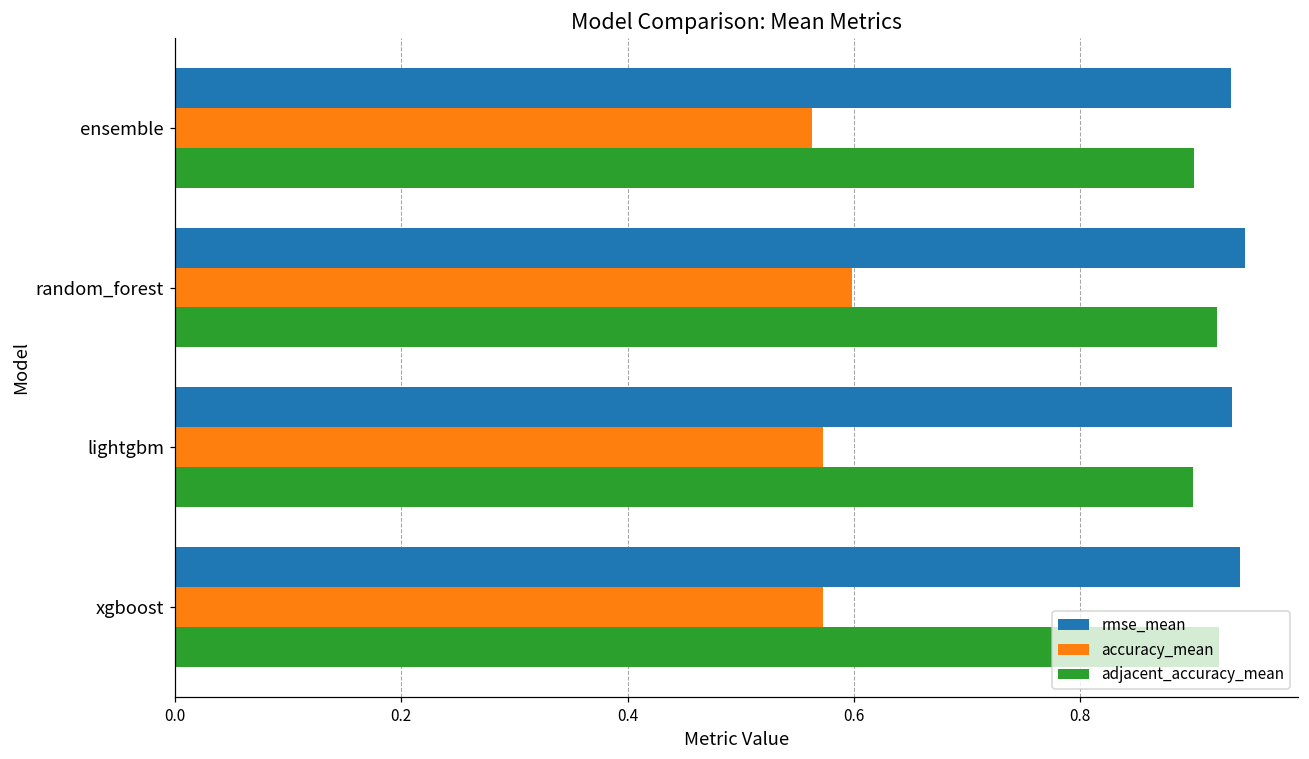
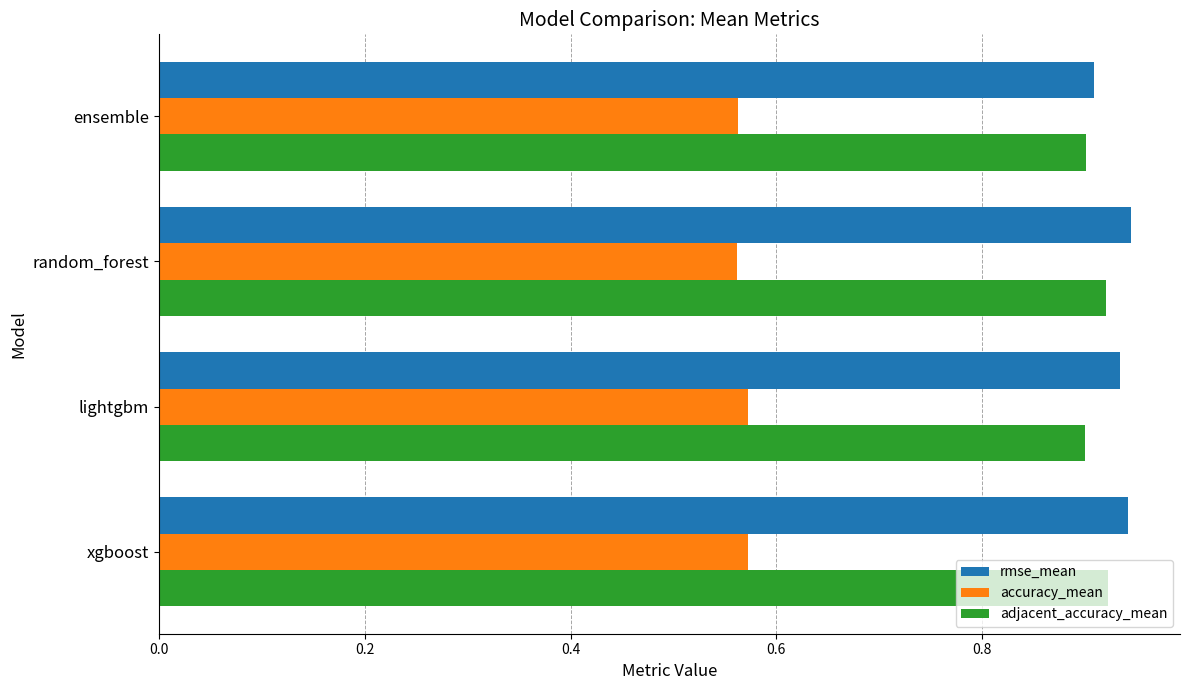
rmse_mean, ensemble: 0.934 -> 0.909
accuracy_mean, random_forest: 0.598 -> 0.562
